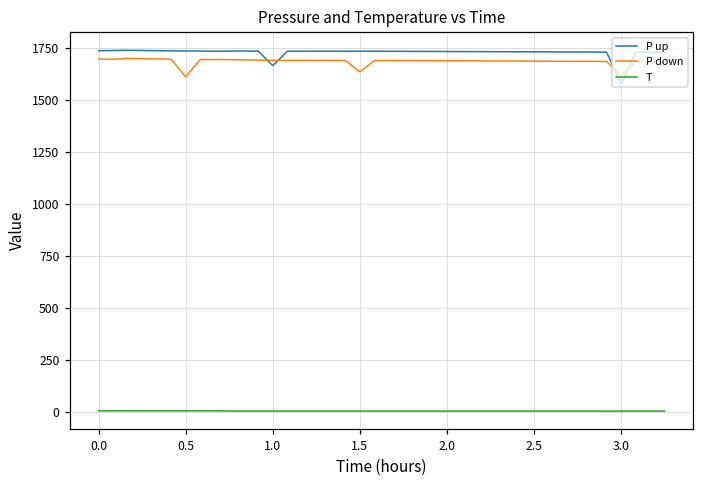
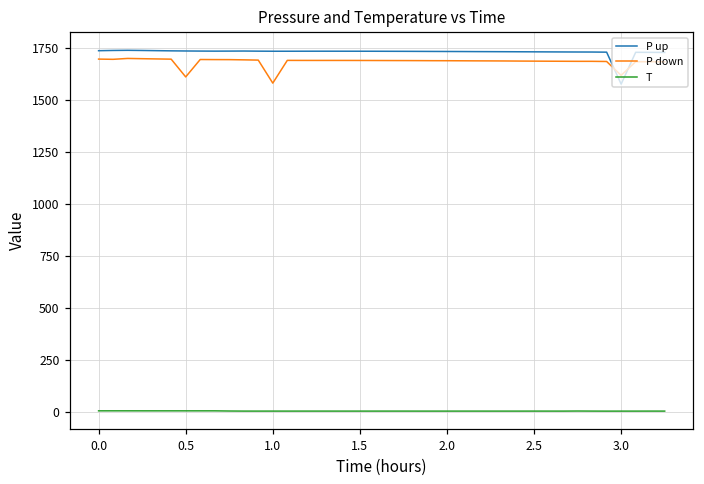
P up, 1.0: 1660 -> 1730
P down, 1.0: 1690 -> 1580
P down, 1.5: 1630 -> 1690
